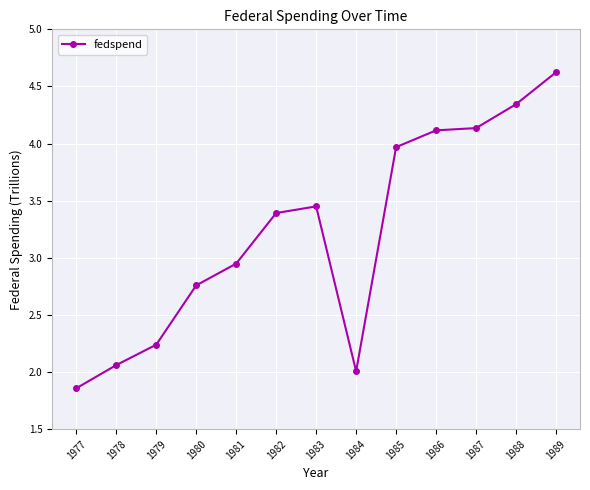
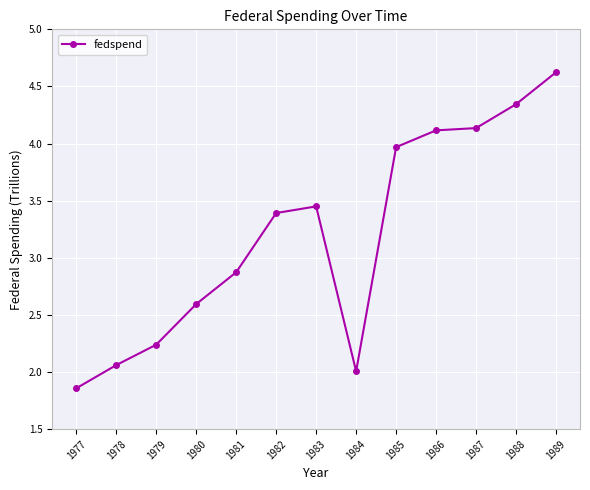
1980: 2.76 -> 2.59
1981: 2.95 -> 2.87
